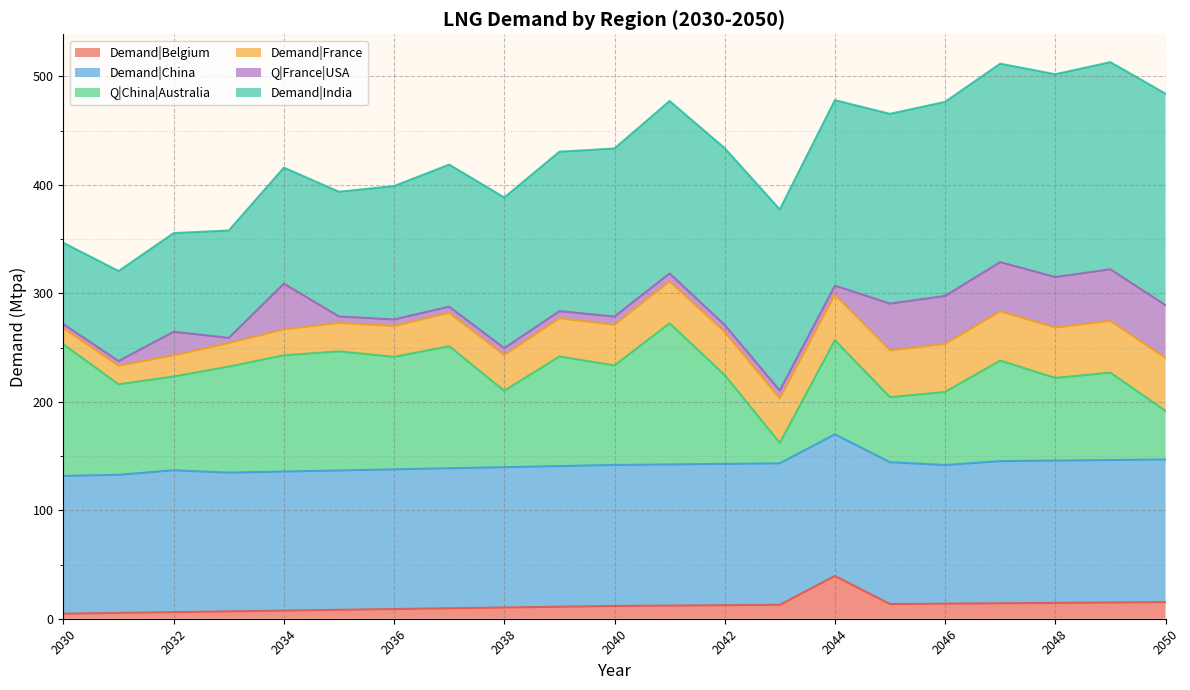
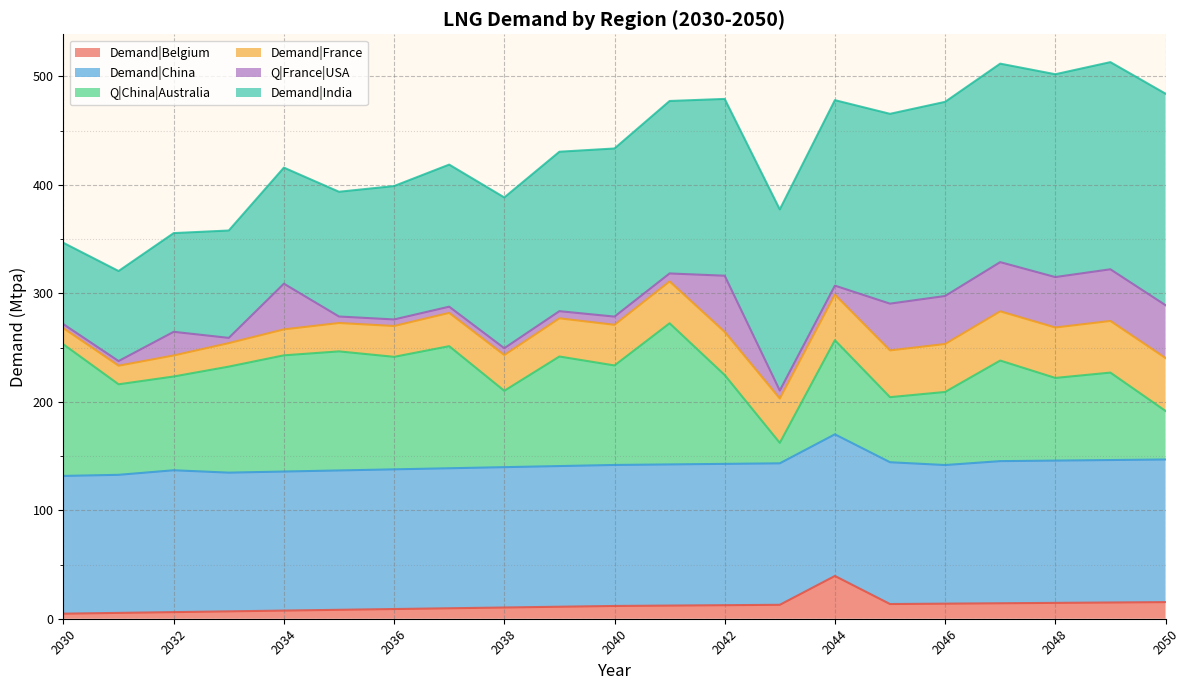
Q|France|USA, 2042: 6 -> 52
